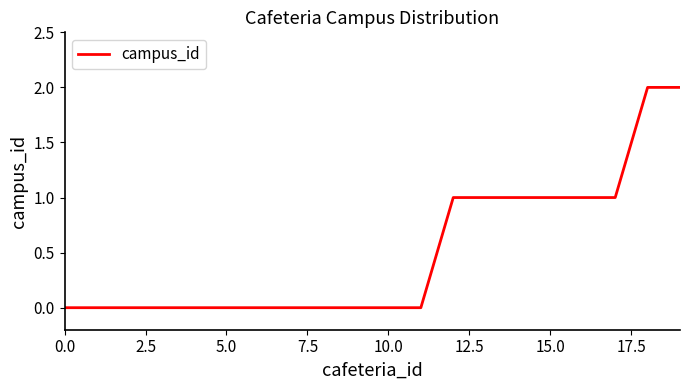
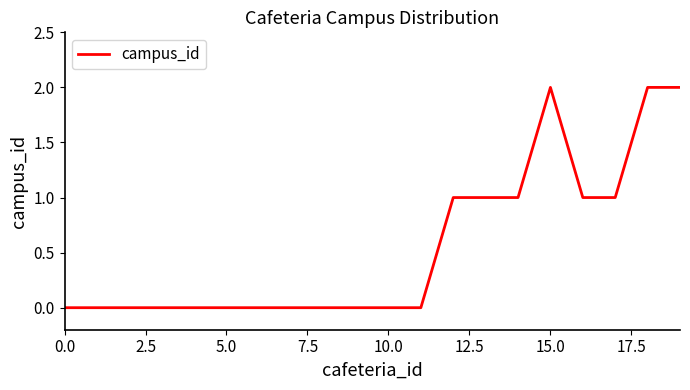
15.0: 1 -> 2
